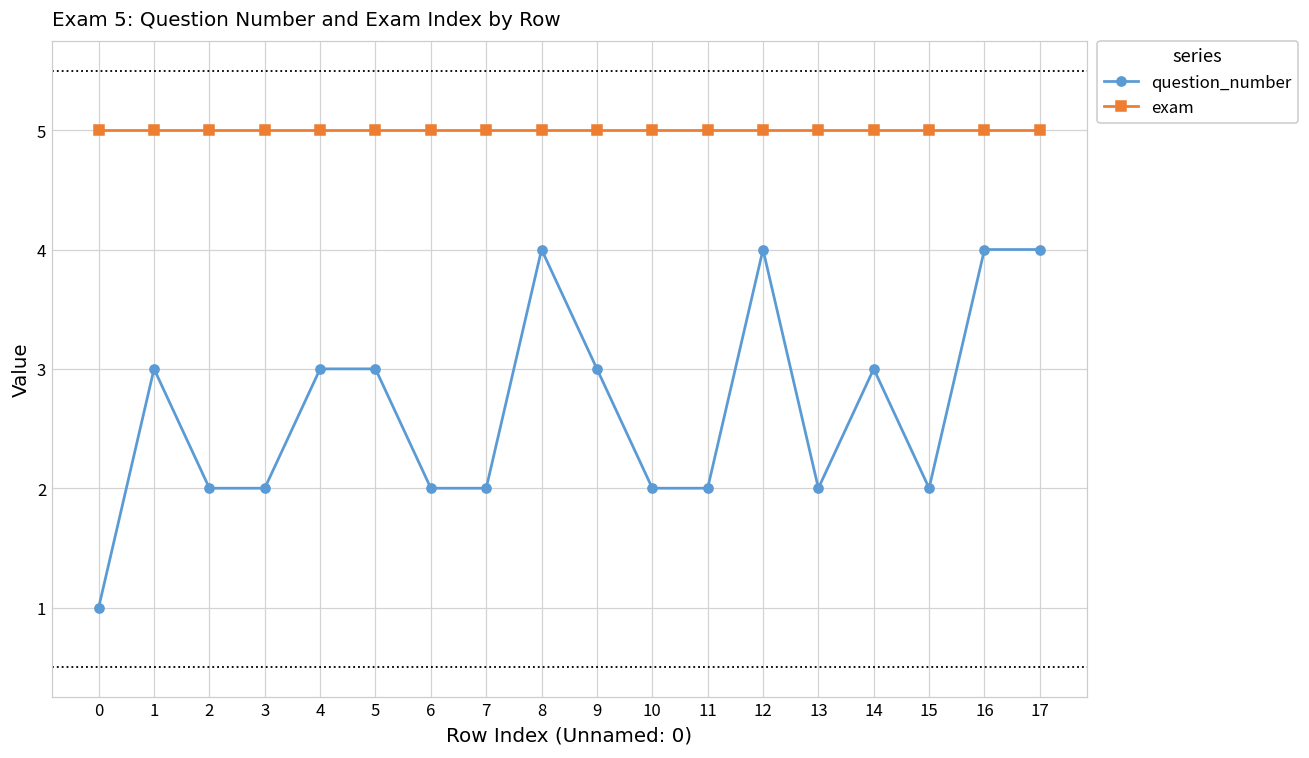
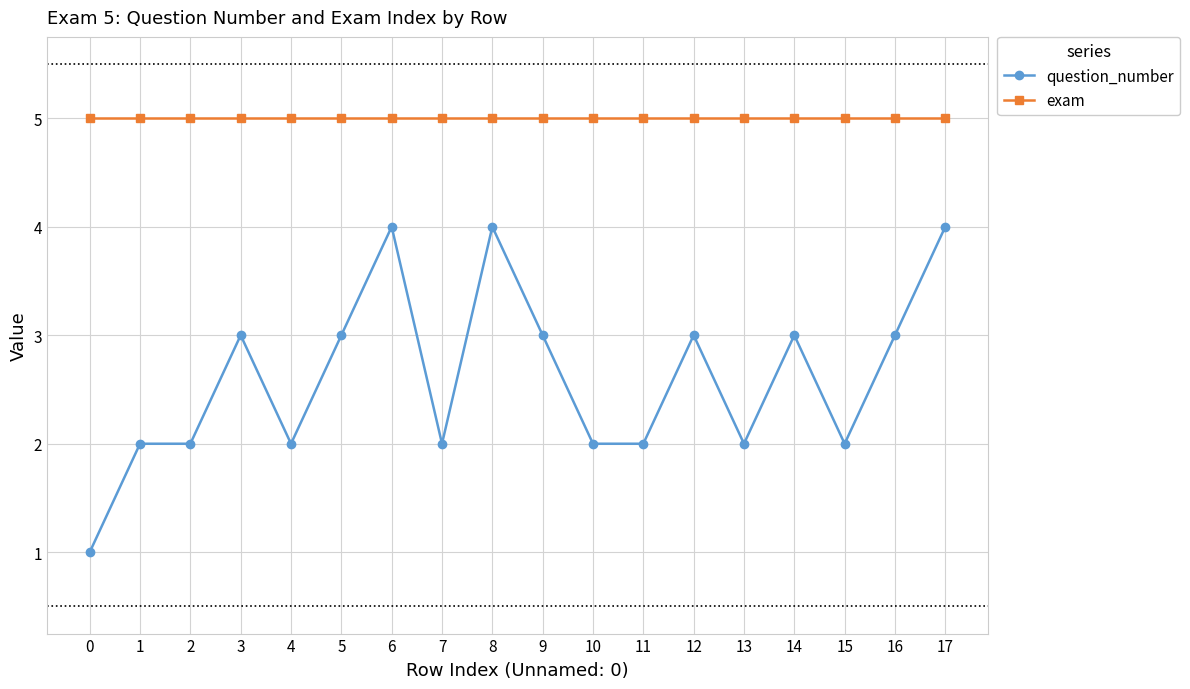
question_number, 1: 3 -> 2
question_number, 3: 2 -> 3
question_number, 4: 3 -> 2
question_number, 6: 2 -> 4
question_number, 12: 4 -> 3
question_number, 16: 4 -> 3
